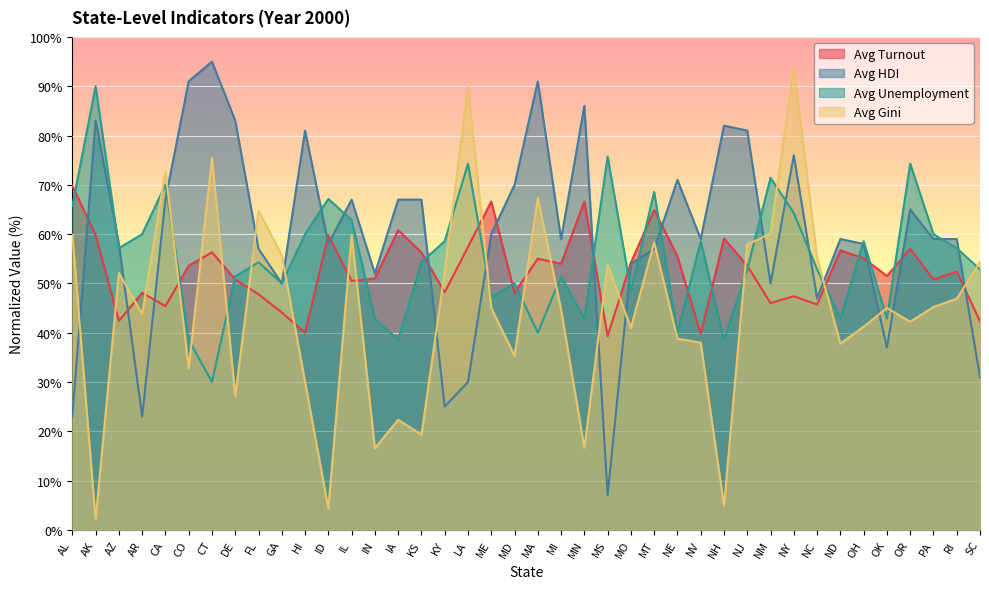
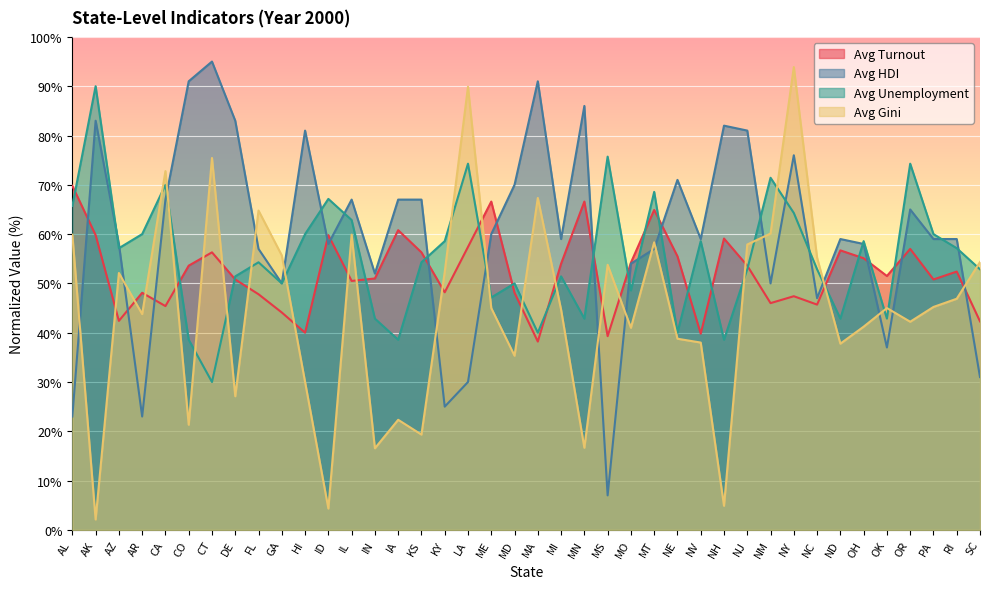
Avg Gini, CO: 33% -> 21%
Avg Turnout, MA: 55% -> 38%
